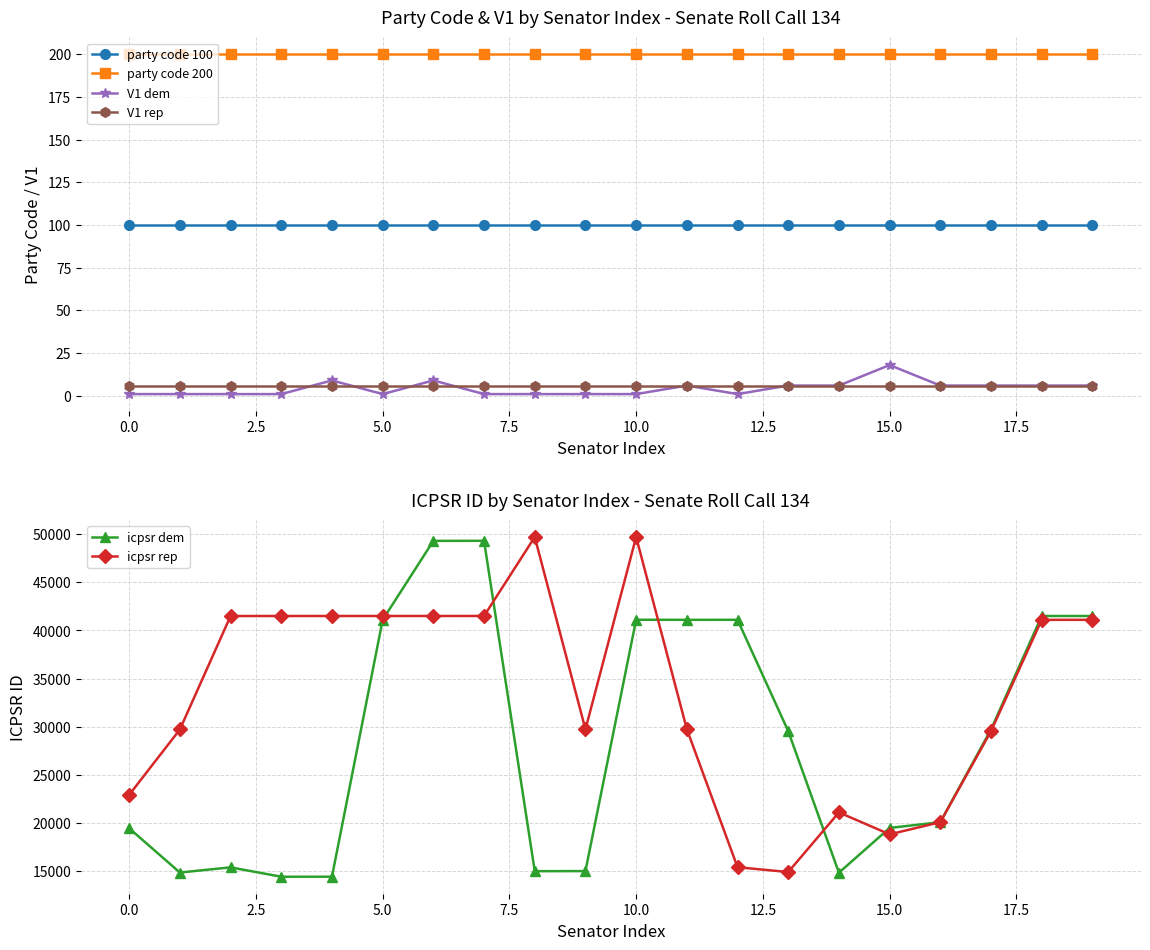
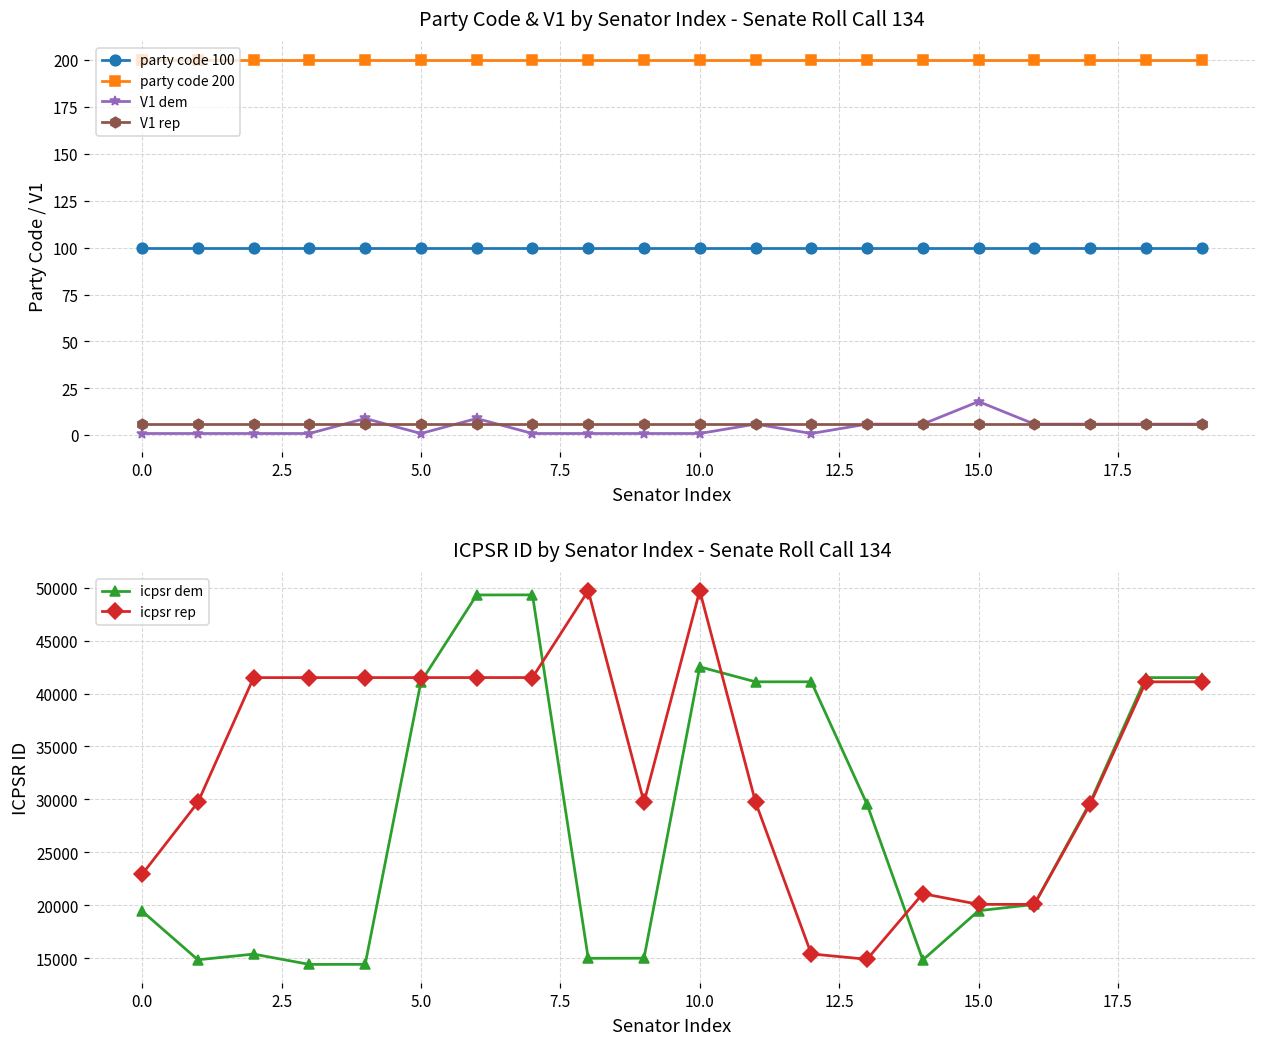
ICPSR ID by Senator Index - Senate Roll Call 134, icpsr dem, 10.0: 41000 -> 43000
ICPSR ID by Senator Index - Senate Roll Call 134, icpsr rep, 15.0: 19000 -> 20000
